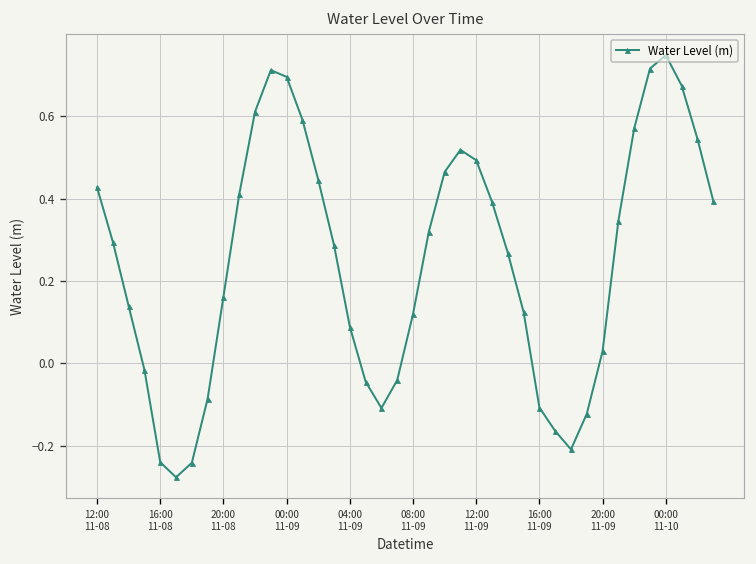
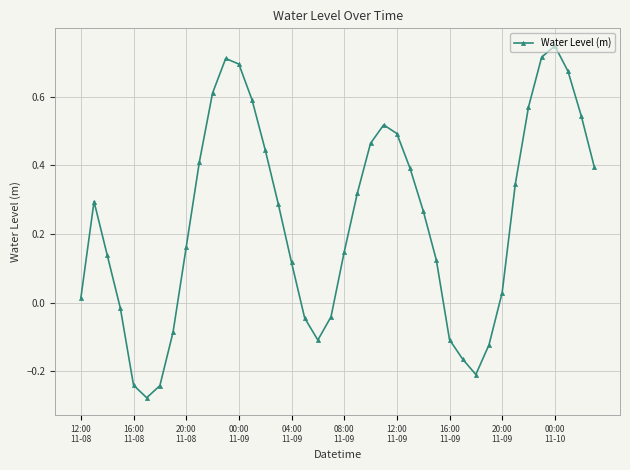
12:00 11-08: 0.43 -> 0.01
04:00 11-09: 0.09 -> 0.12
08:00 11-09: 0.12 -> 0.15
